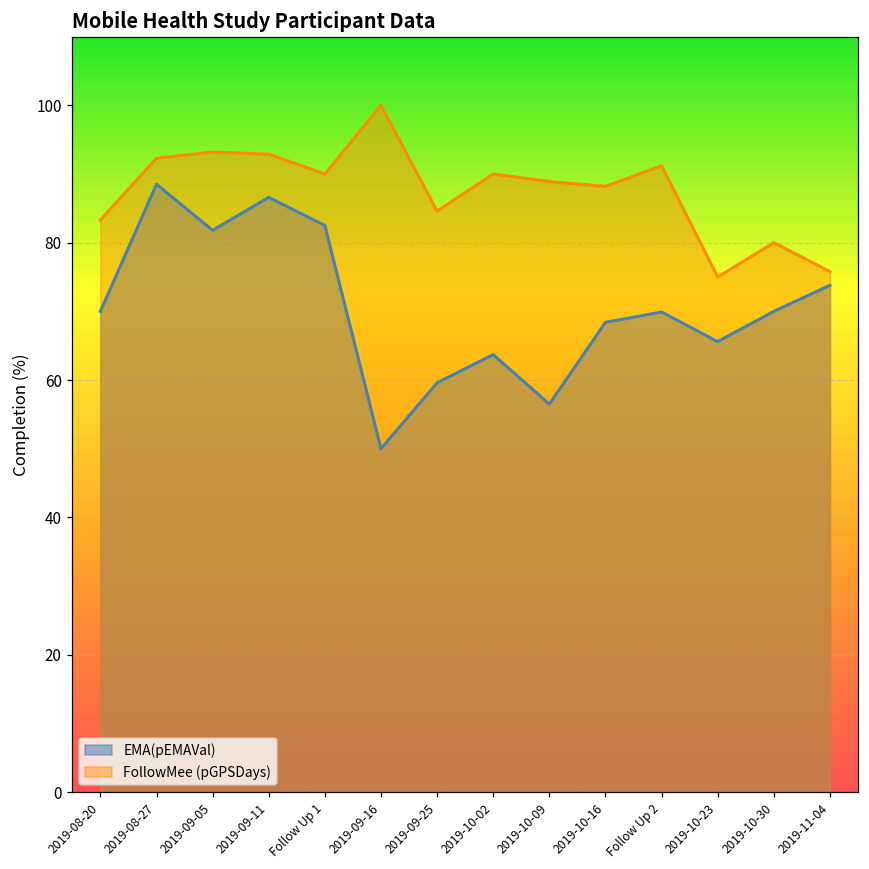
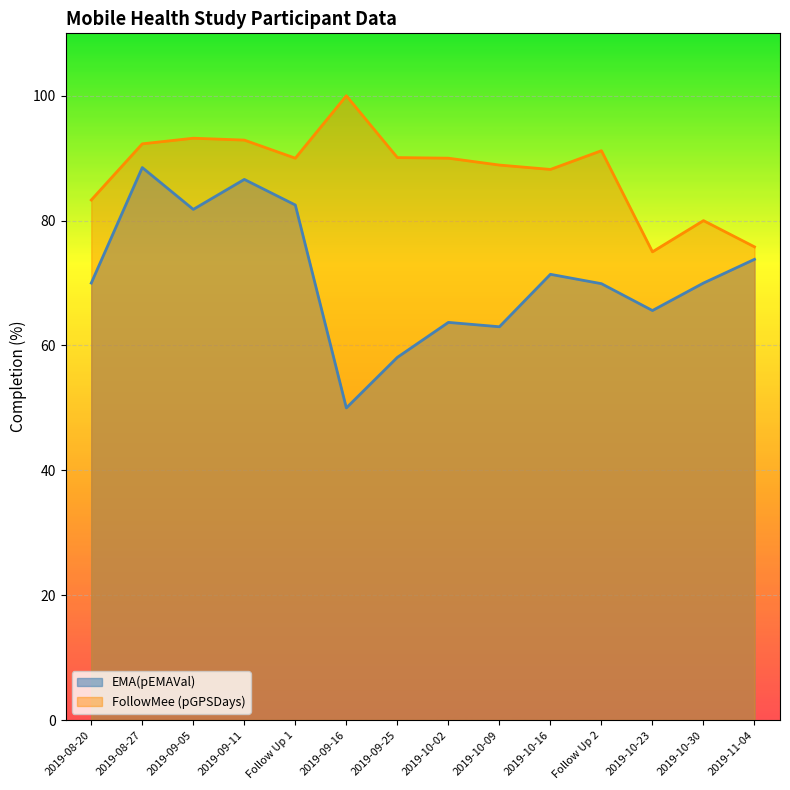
EMA(pEMAVal), 2019-09-25: 60 -> 58
FollowMee (pGPSDays), 2019-09-25: 85 -> 90
EMA(pEMAVal), 2019-10-09: 57 -> 63
EMA(pEMAVal), 2019-10-16: 68 -> 71
